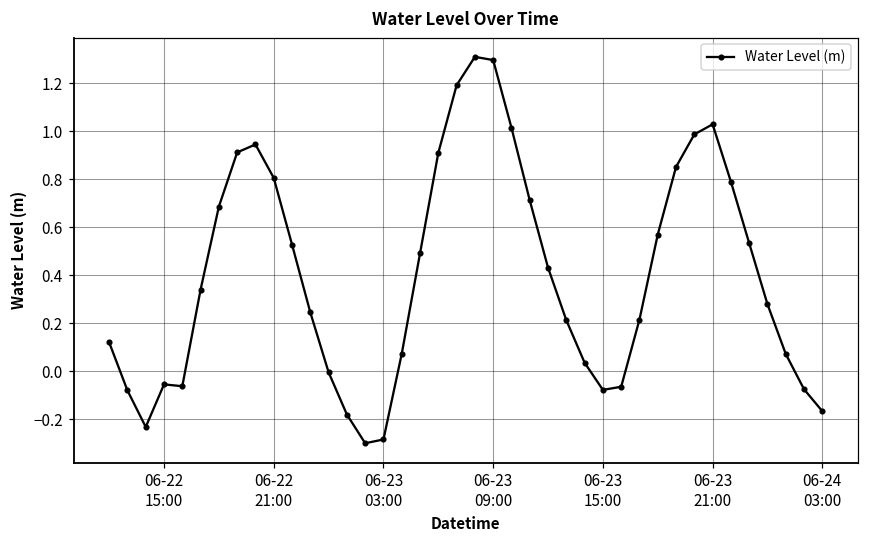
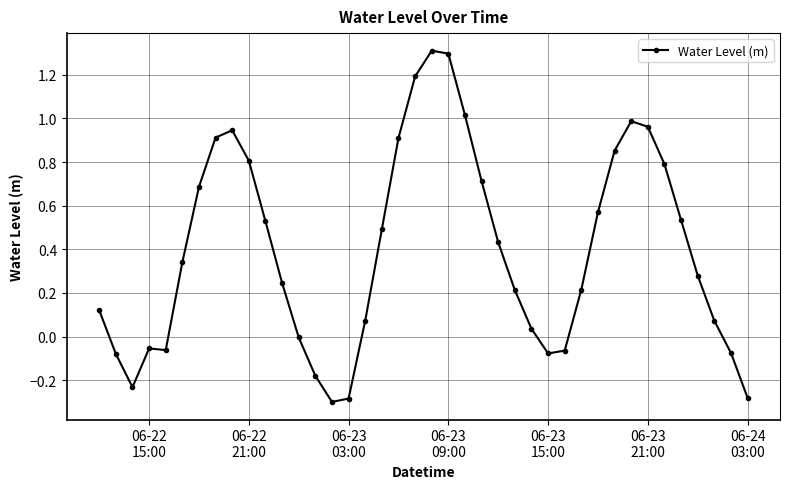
06-23 21:00: 1.03 -> 0.96
06-24 03:00: -0.17 -> -0.28
